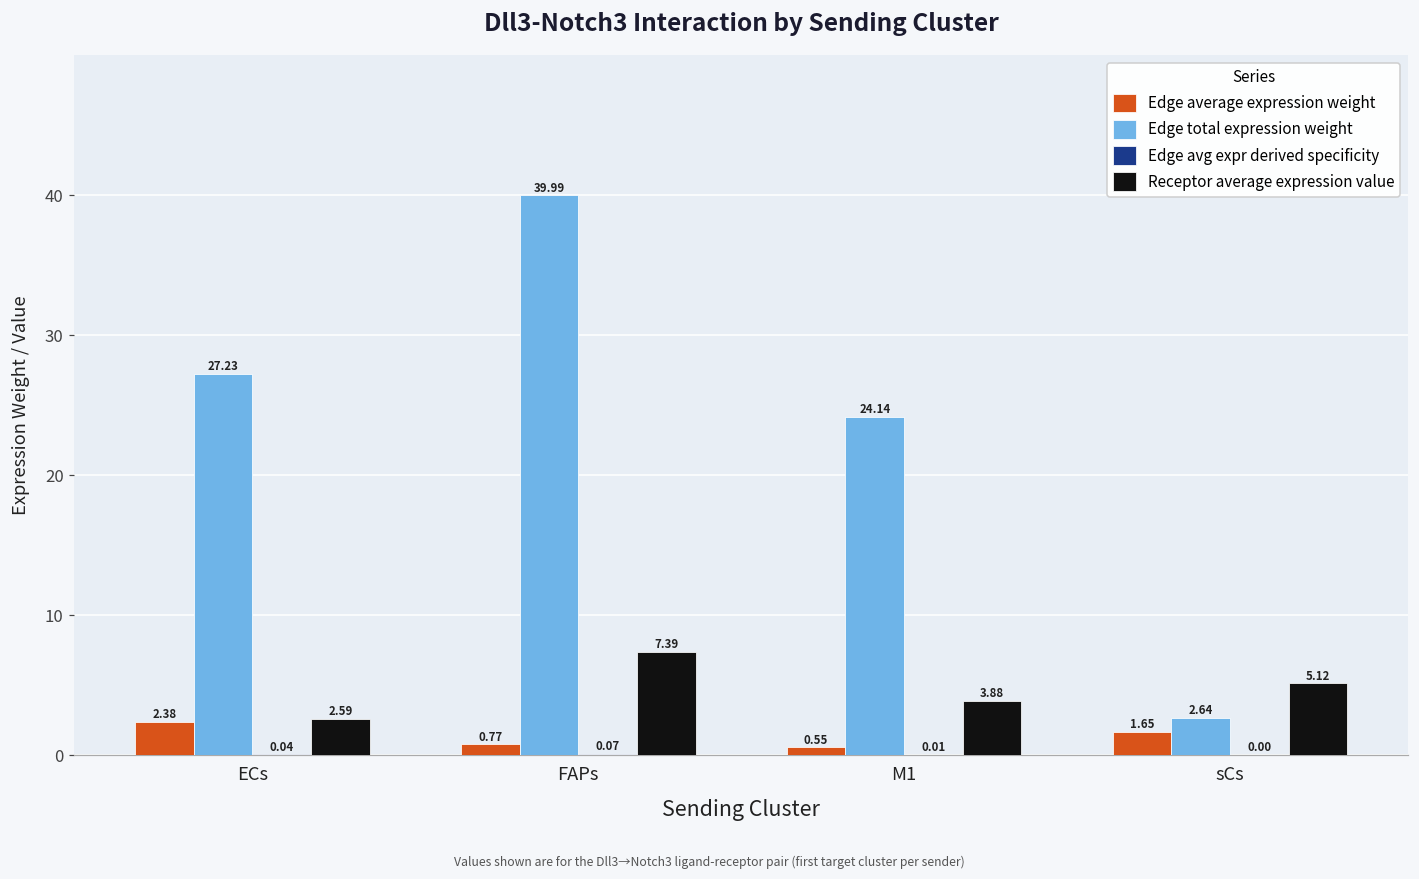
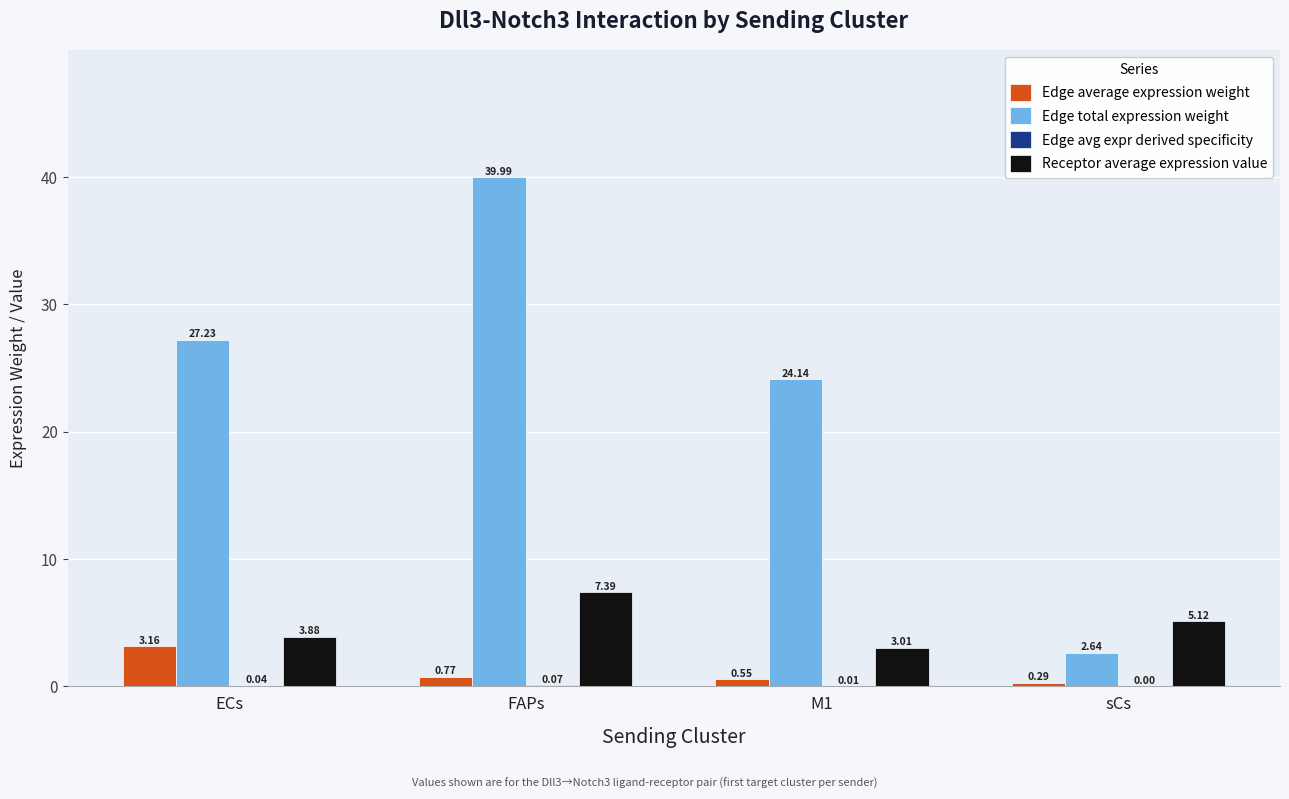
Edge average expression weight, ECs: 2.38 -> 3.16
Receptor average expression value, ECs: 2.59 -> 3.88
Receptor average expression value, M1: 3.88 -> 3.01
Edge average expression weight, sCs: 1.65 -> 0.29
